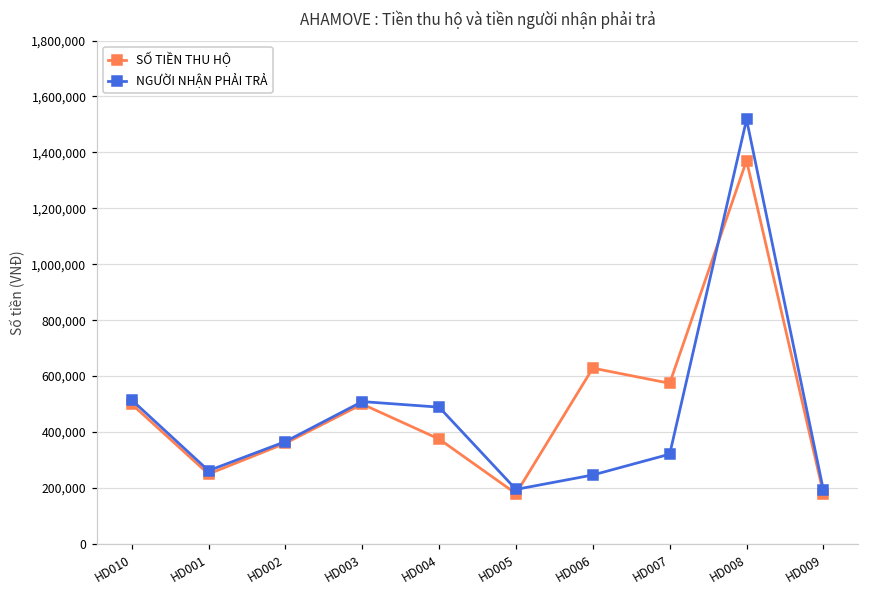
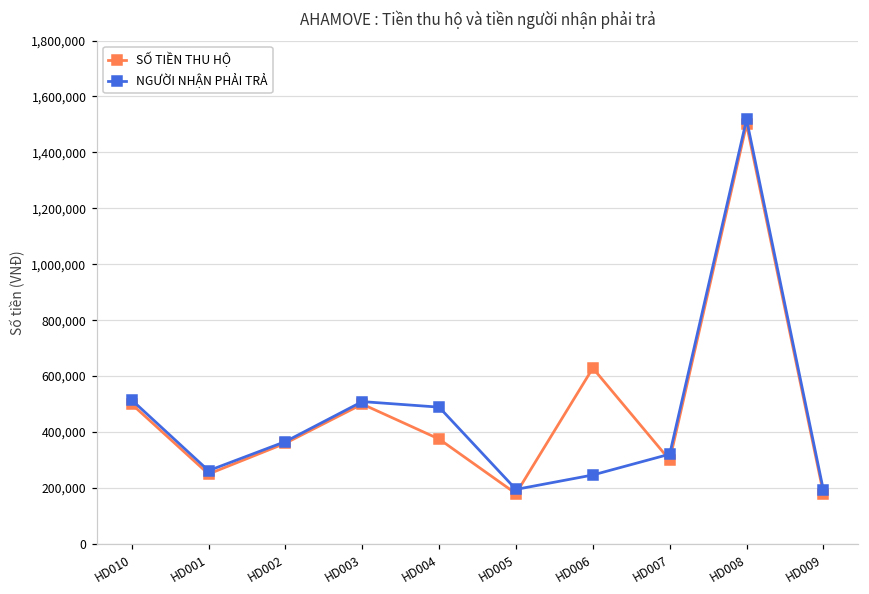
SỐ TIỀN THU HỘ, HD007: 570,000 -> 300,000
SỐ TIỀN THU HỘ, HD008: 1,370,000 -> 1,500,000
